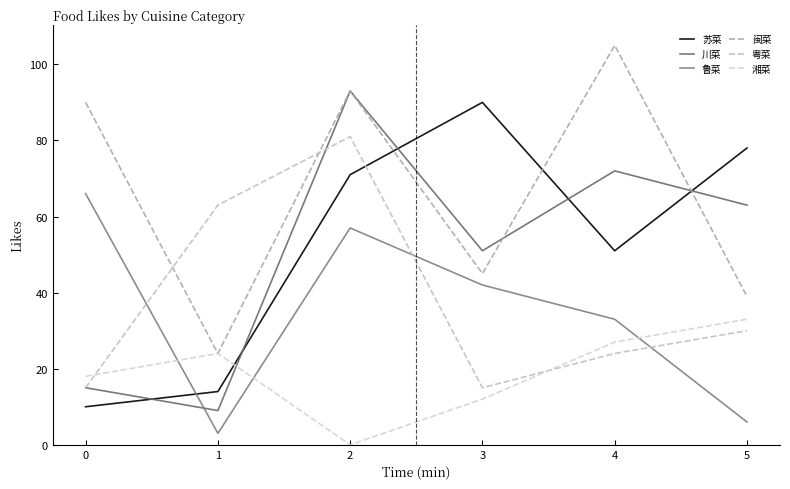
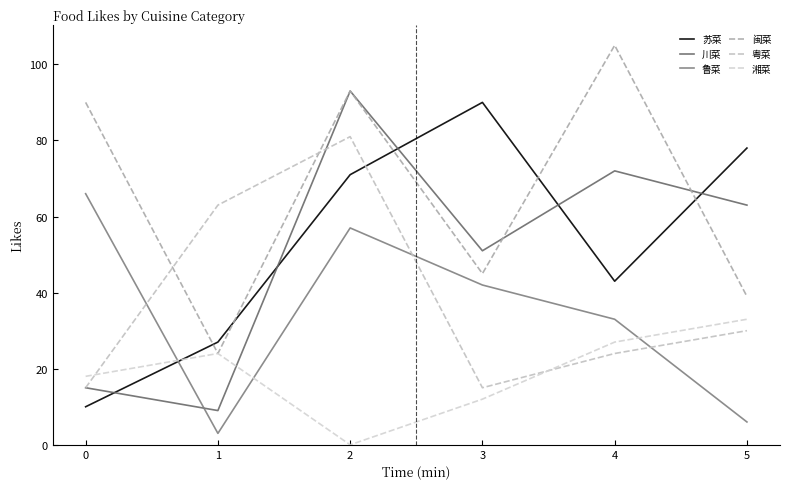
苏菜, 1: 14 -> 27
苏菜, 4: 51 -> 43
